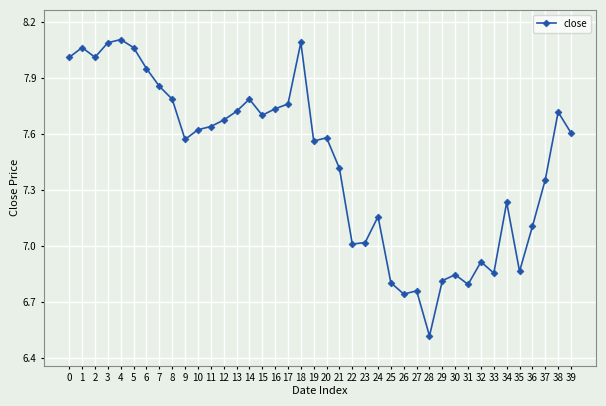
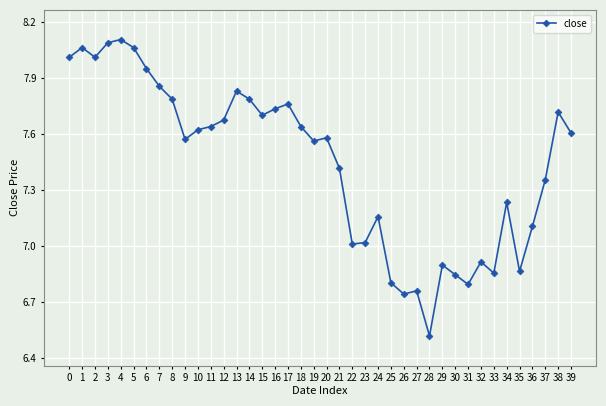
13: 7.72 -> 7.83
18: 8.09 -> 7.64
29: 6.81 -> 6.90
